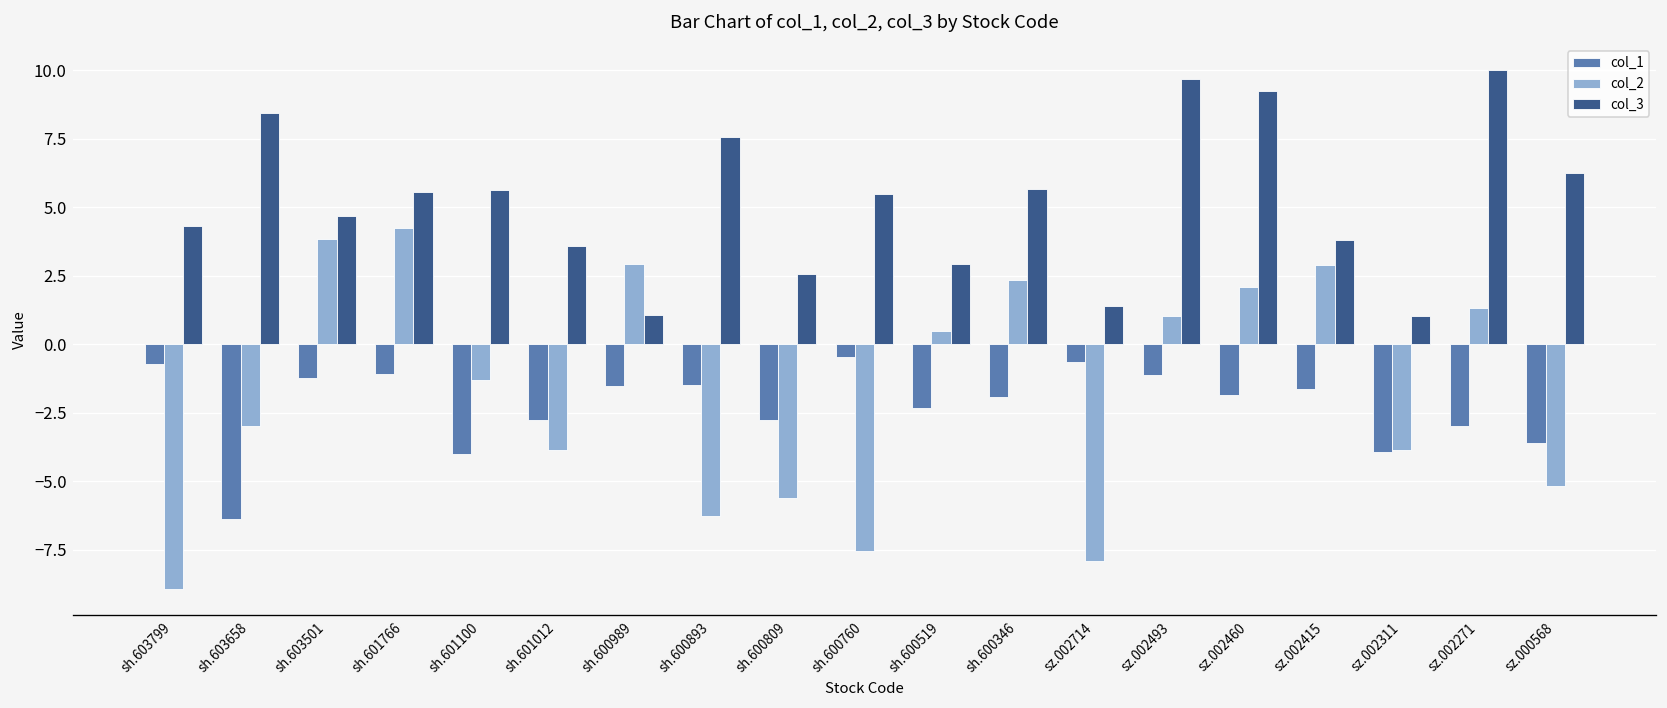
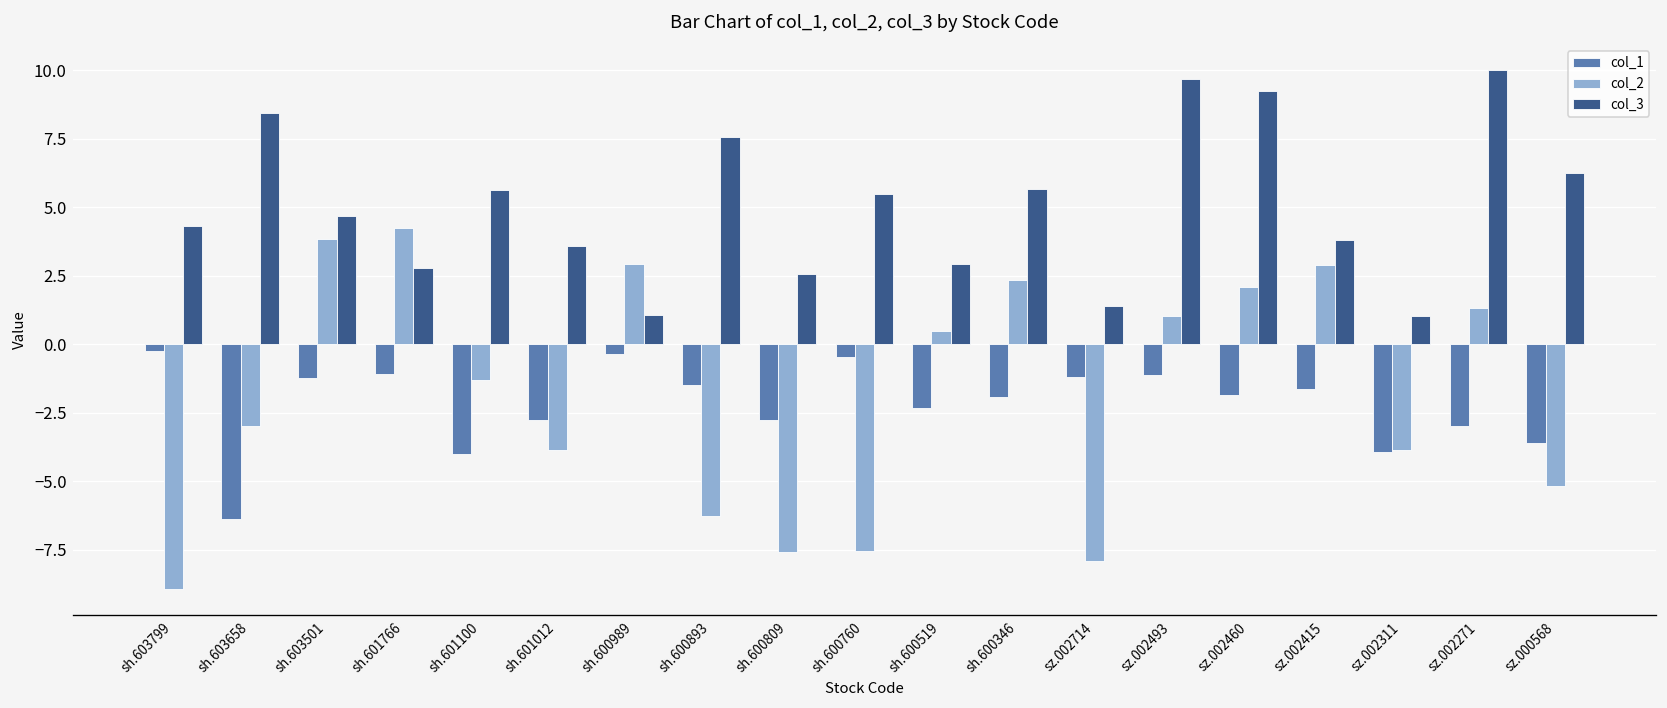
col_1, sh.603799: -0.7 -> -0.3
col_3, sh.601766: 5.5 -> 2.8
col_1, sh.600989: -1.5 -> -0.4
col_2, sh.600809: -5.6 -> -7.6
col_1, sz.002714: -0.6 -> -1.2
